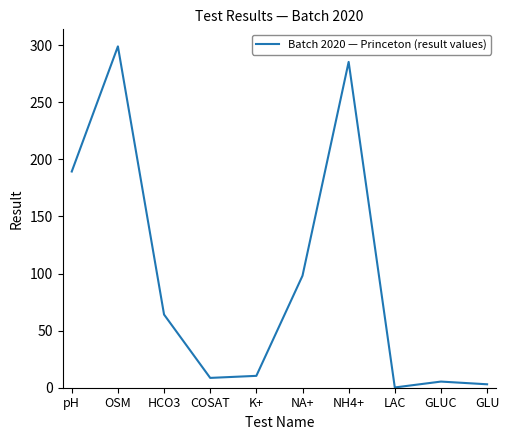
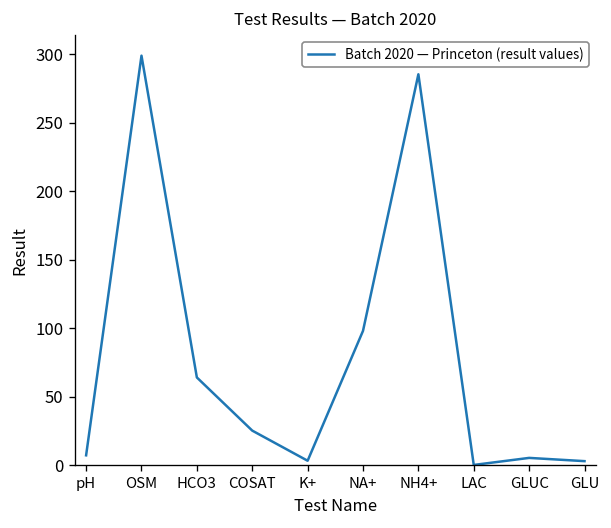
pH: 189 -> 7
COSAT: 9 -> 25
K+: 10 -> 3
